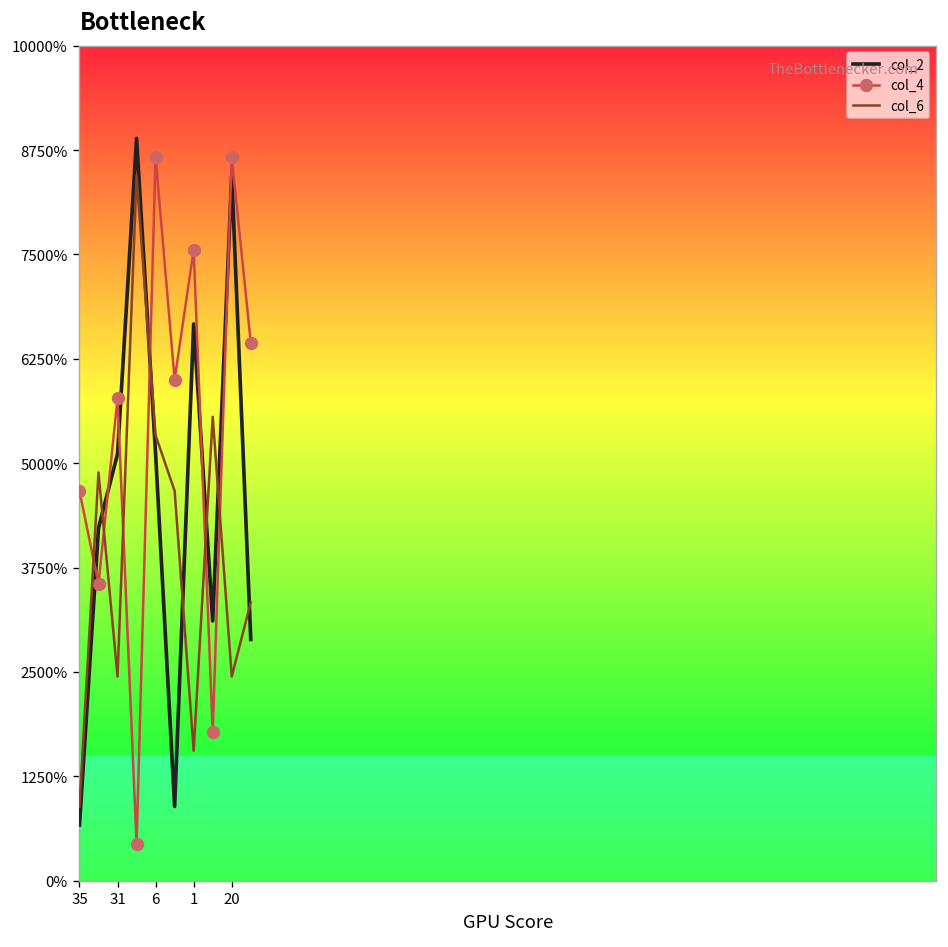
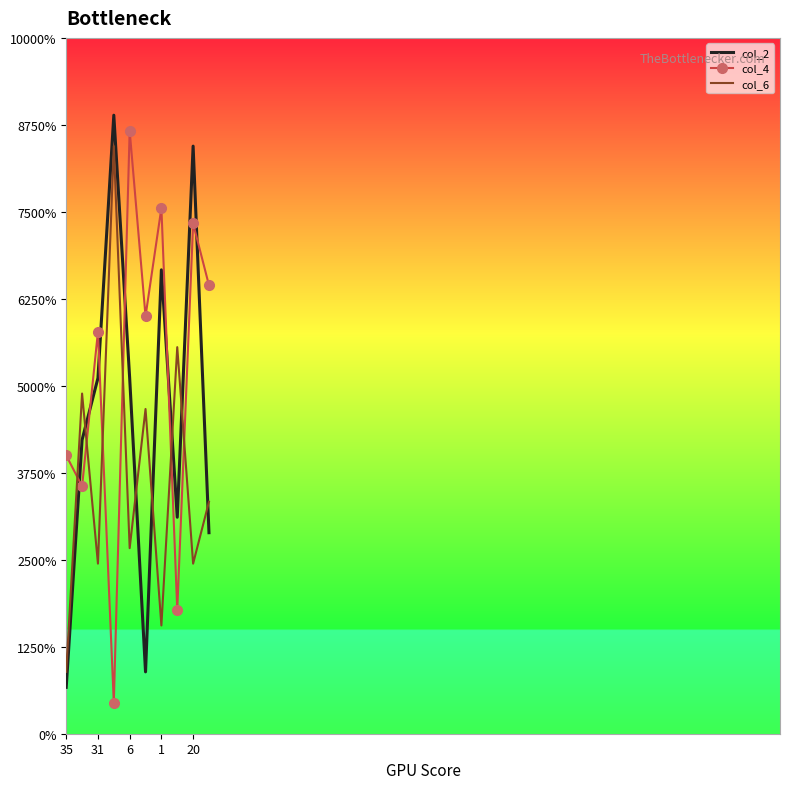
col_4, 35: 4700% -> 4000%
col_6, 6: 5300% -> 2700%
col_4, 20: 8700% -> 7300%
